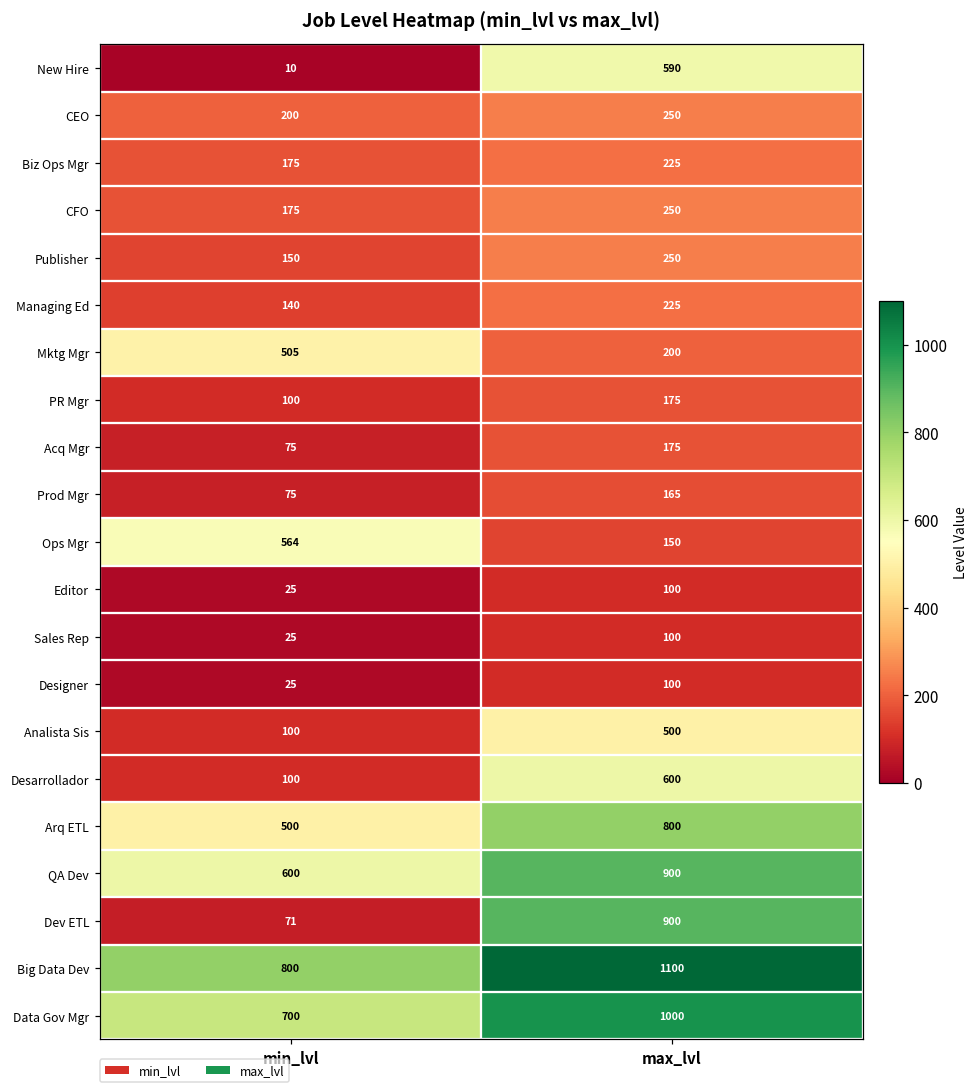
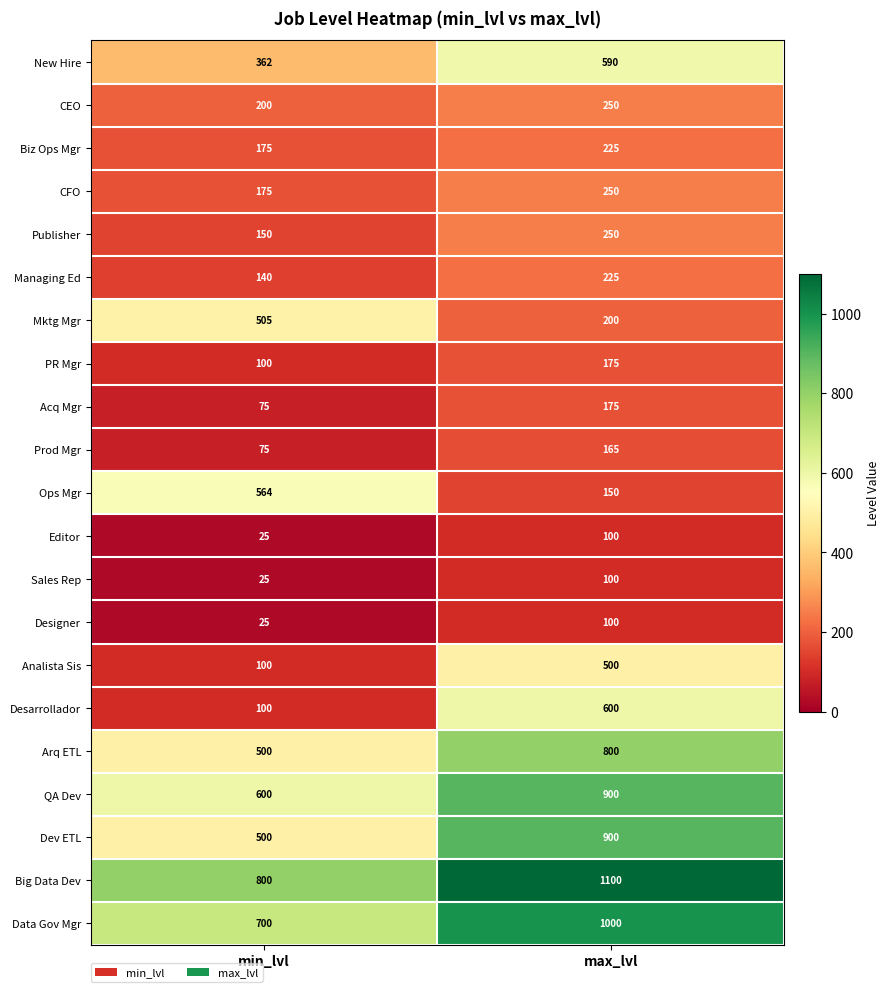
New Hire, min_lvl: 10 -> 362
Dev ETL, min_lvl: 71 -> 500
